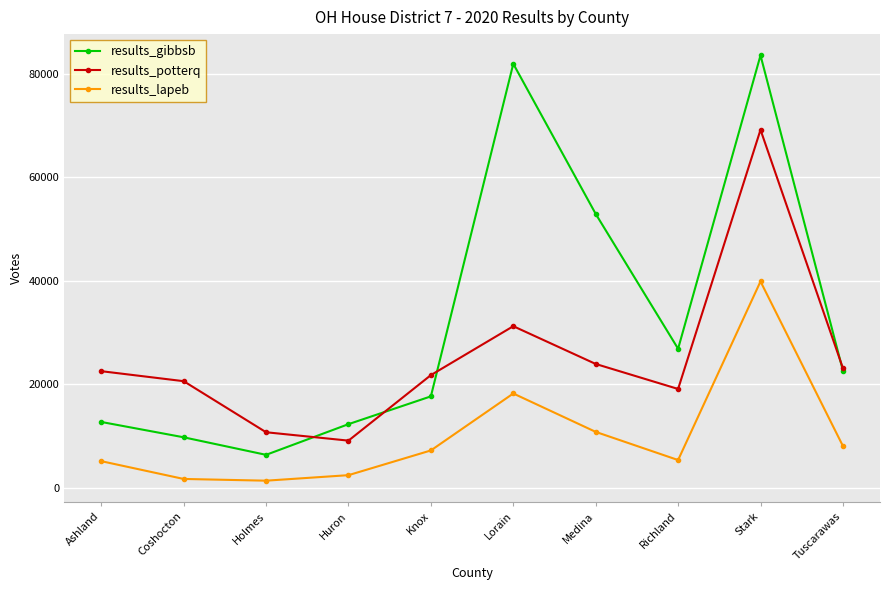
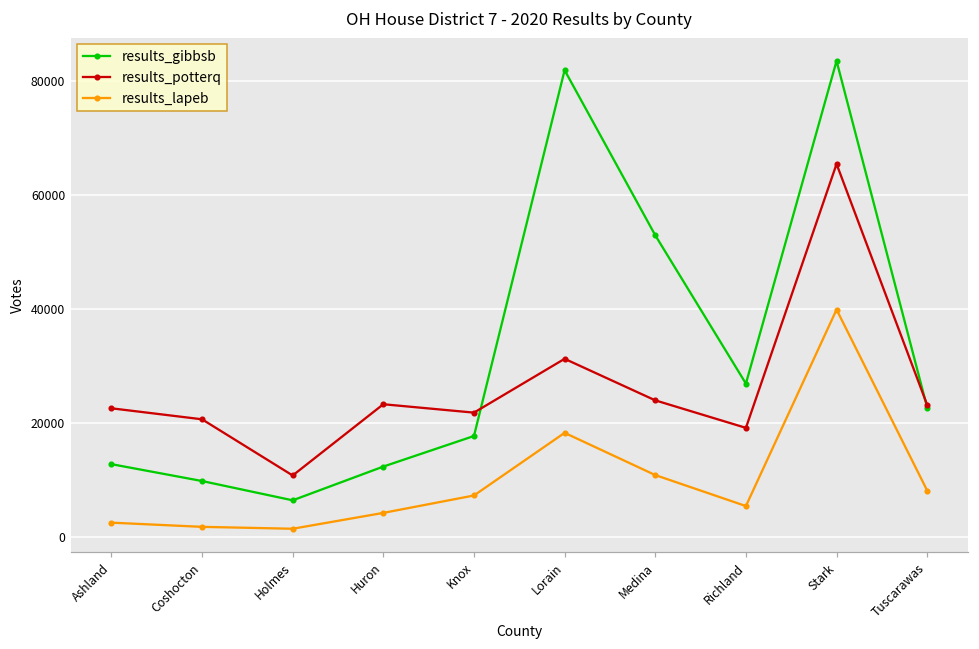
results_lapeb, Ashland: 5000 -> 2000
results_potterq, Huron: 9000 -> 23000
results_lapeb, Huron: 2000 -> 4000
results_potterq, Stark: 69000 -> 65000
